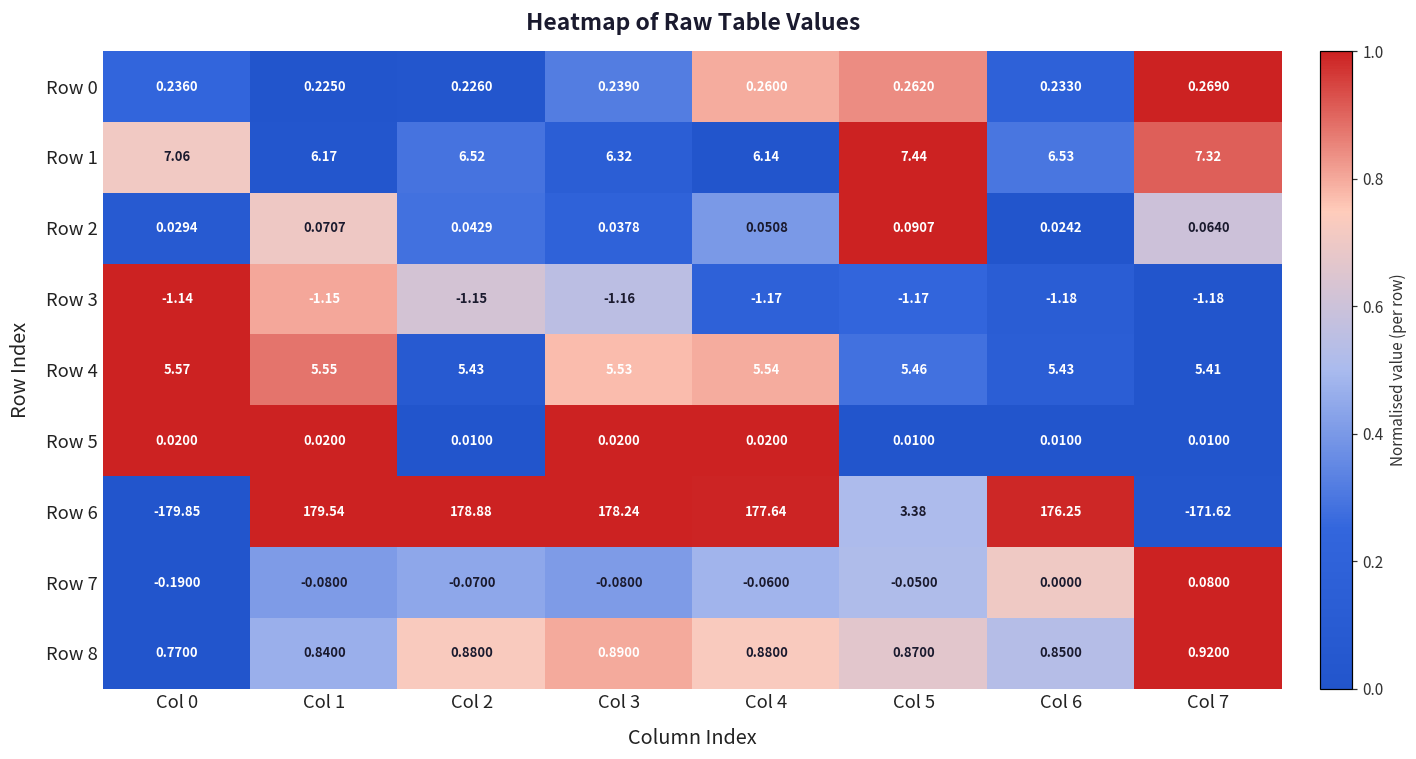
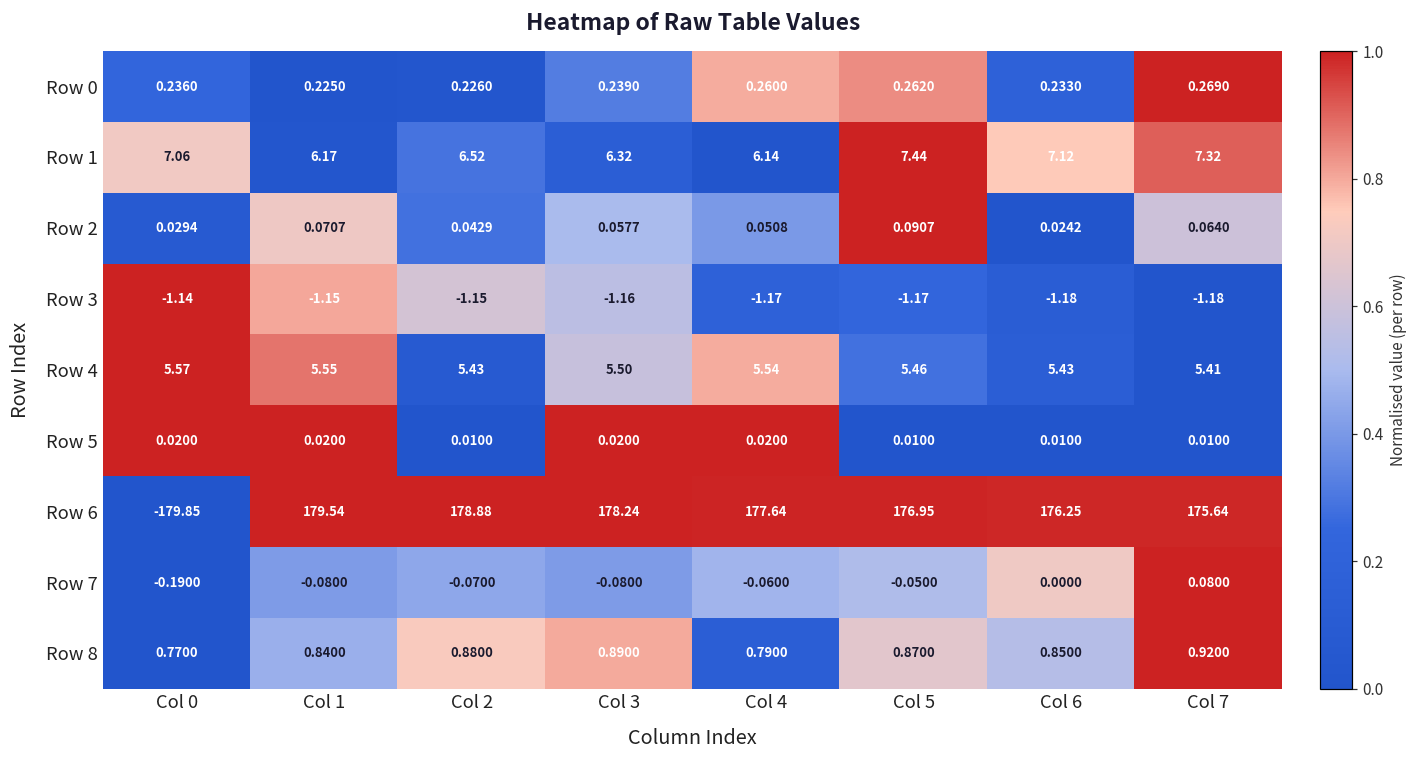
Row 1, Col 6: 6.53 -> 7.12
Row 2, Col 3: 0.0378 -> 0.0577
Row 4, Col 3: 5.53 -> 5.50
Row 6, Col 5: 3.38 -> 176.95
Row 6, Col 7: -171.62 -> 175.64
Row 8, Col 4: 0.8800 -> 0.7900
